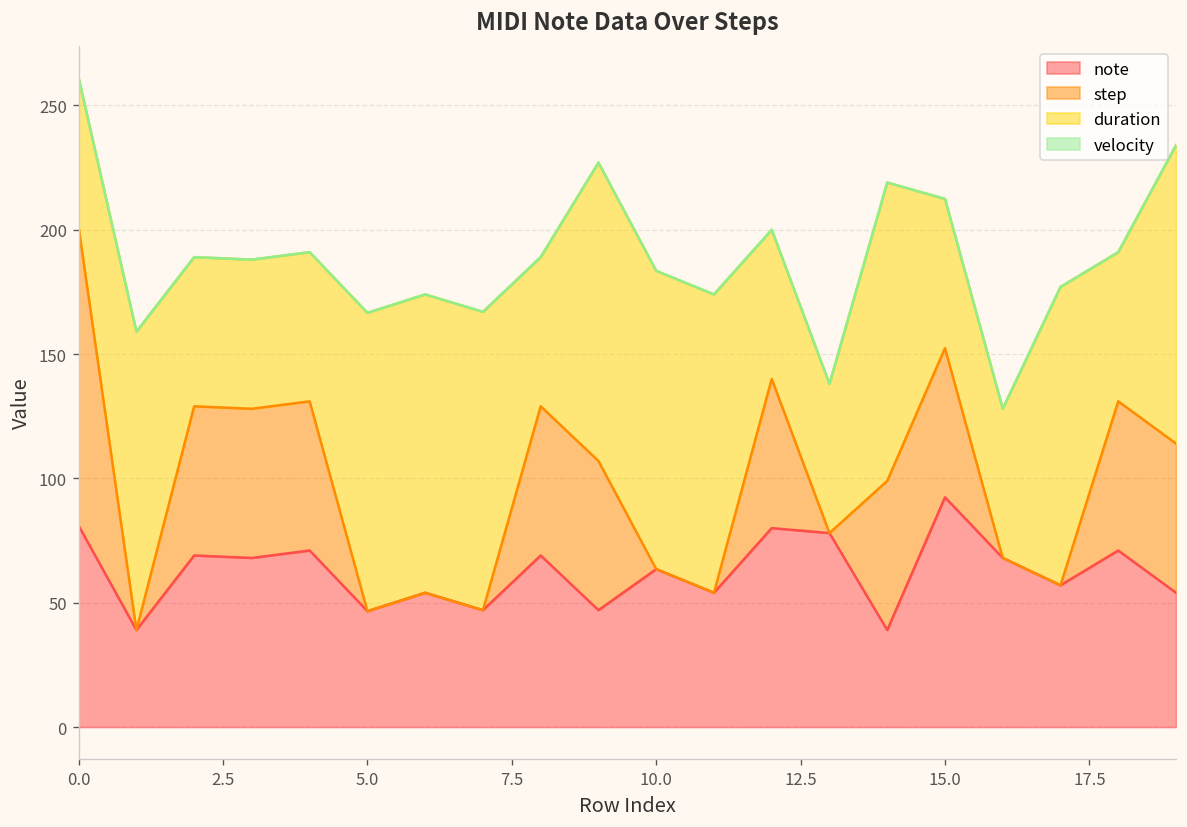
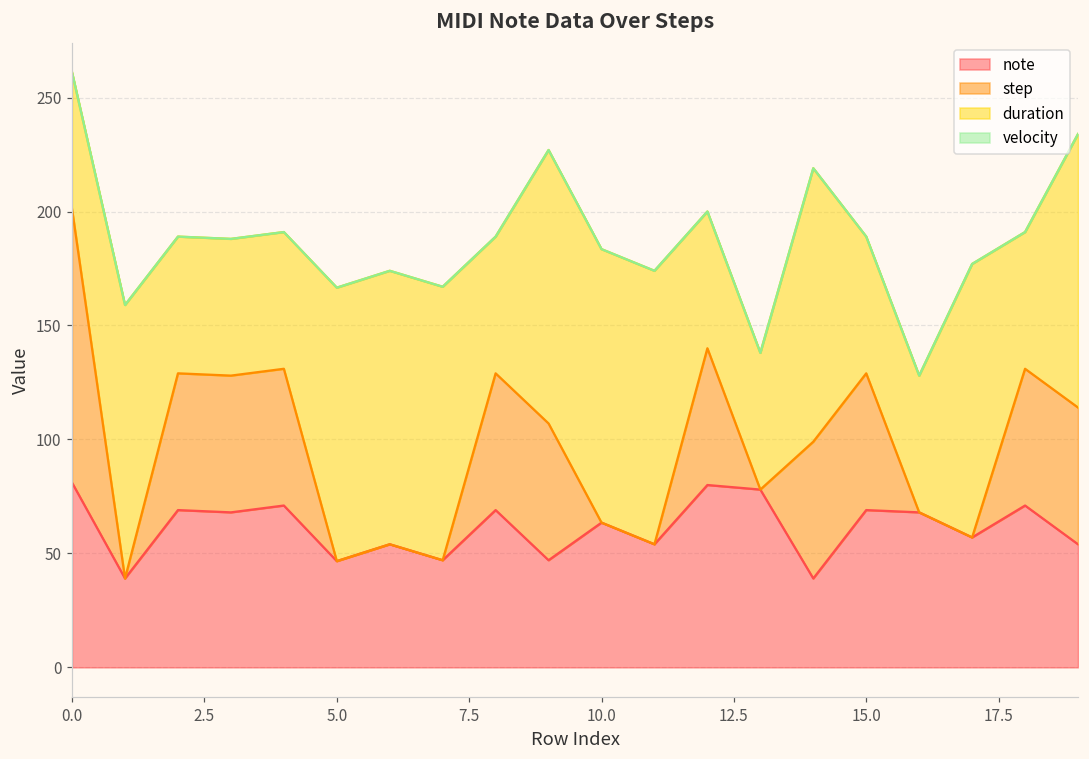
note, 15.0: 92 -> 69
